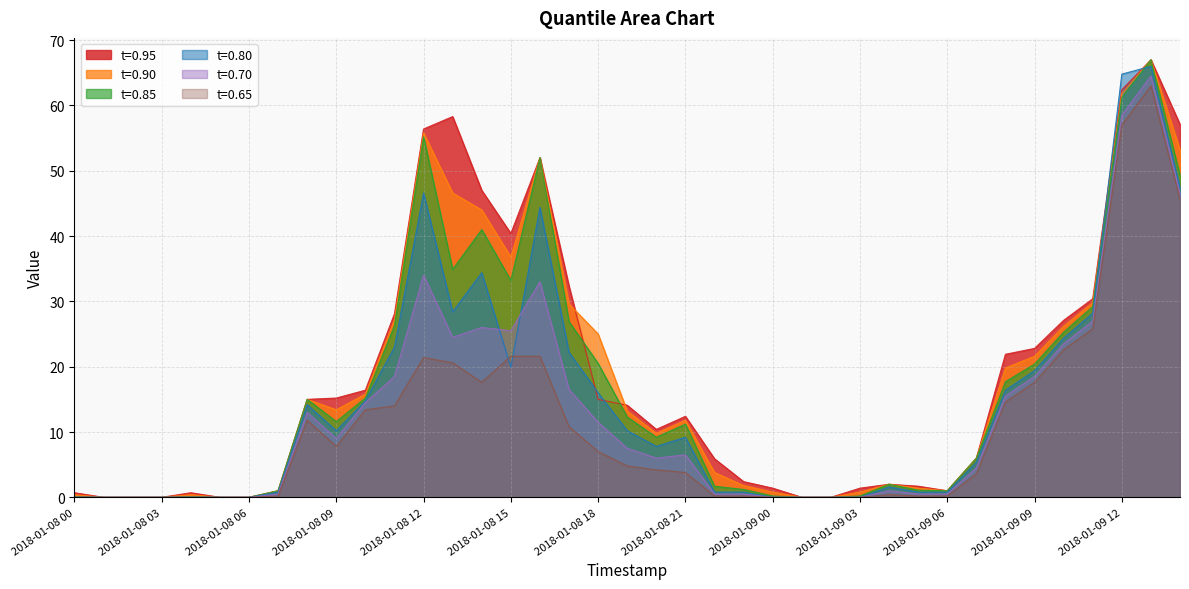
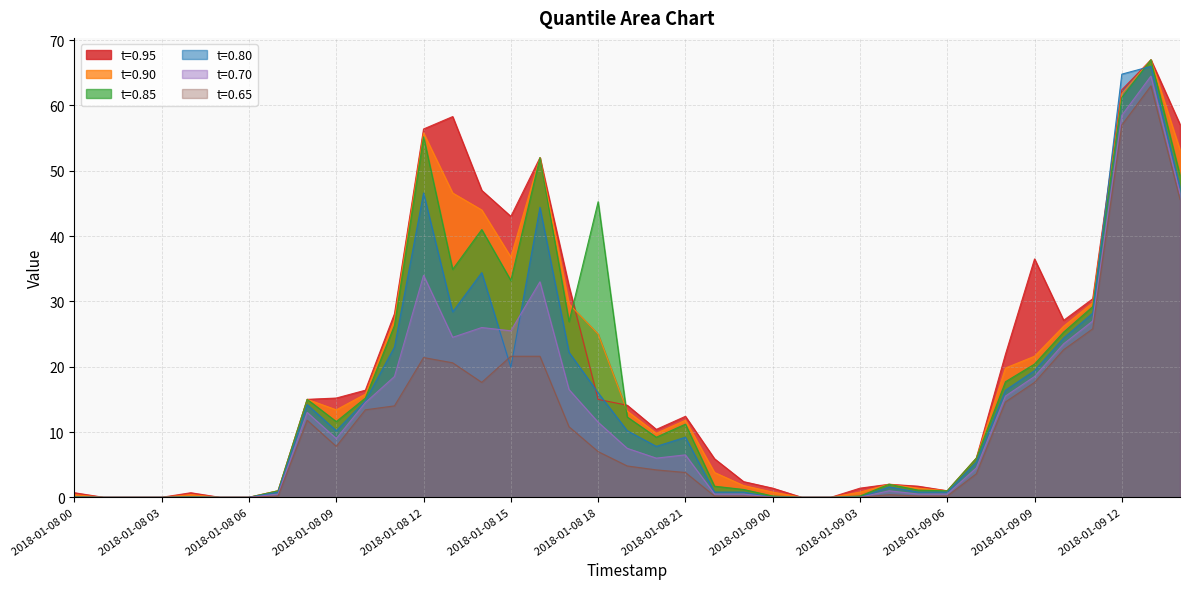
t=0.95, 2018-01-08 15: 40 -> 43
t=0.85, 2018-01-08 18: 20 -> 45
t=0.95, 2018-01-09 09: 23 -> 37
